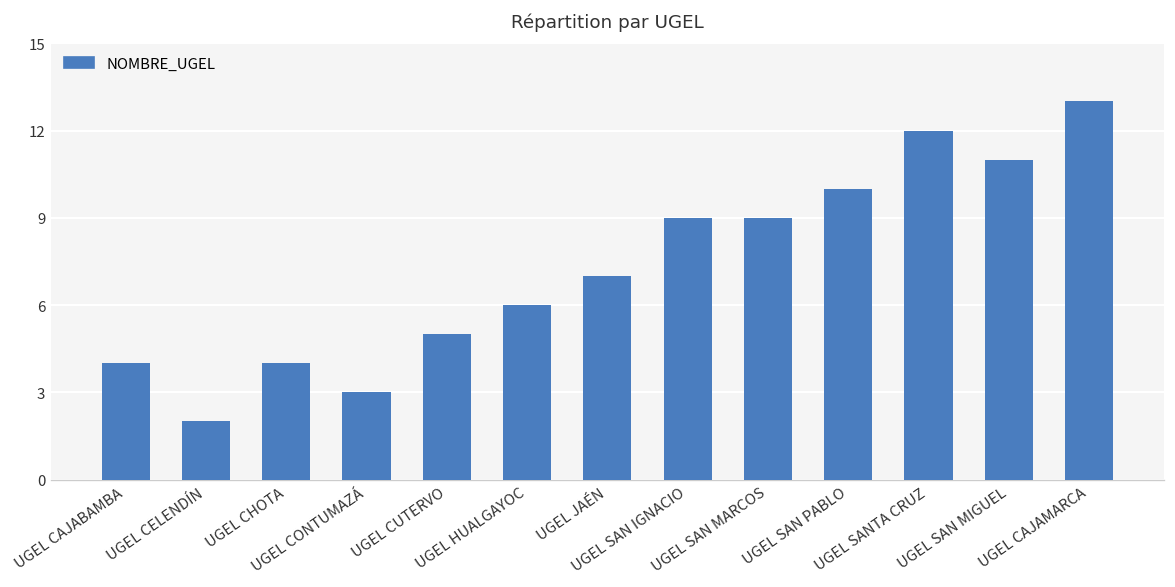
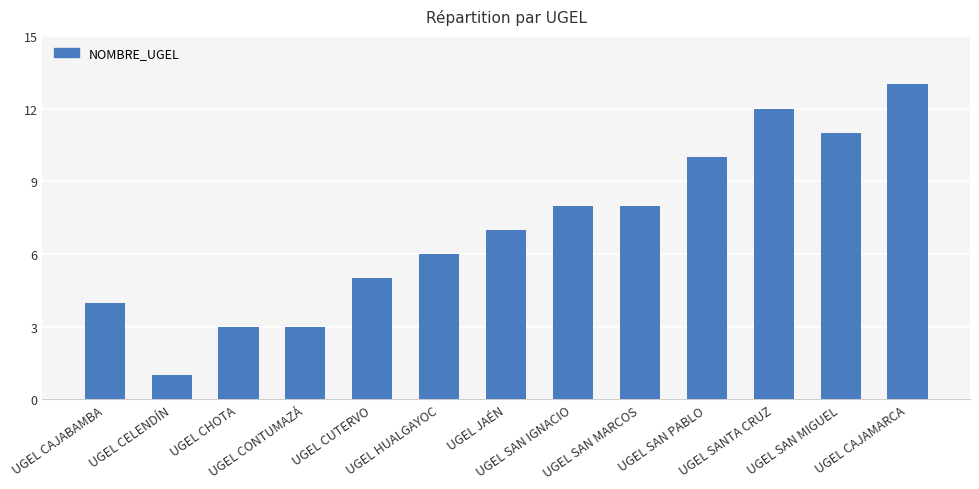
UGEL CELENDÍN: 2 -> 1
UGEL CHOTA: 4 -> 3
UGEL SAN IGNACIO: 9 -> 8
UGEL SAN MARCOS: 9 -> 8
